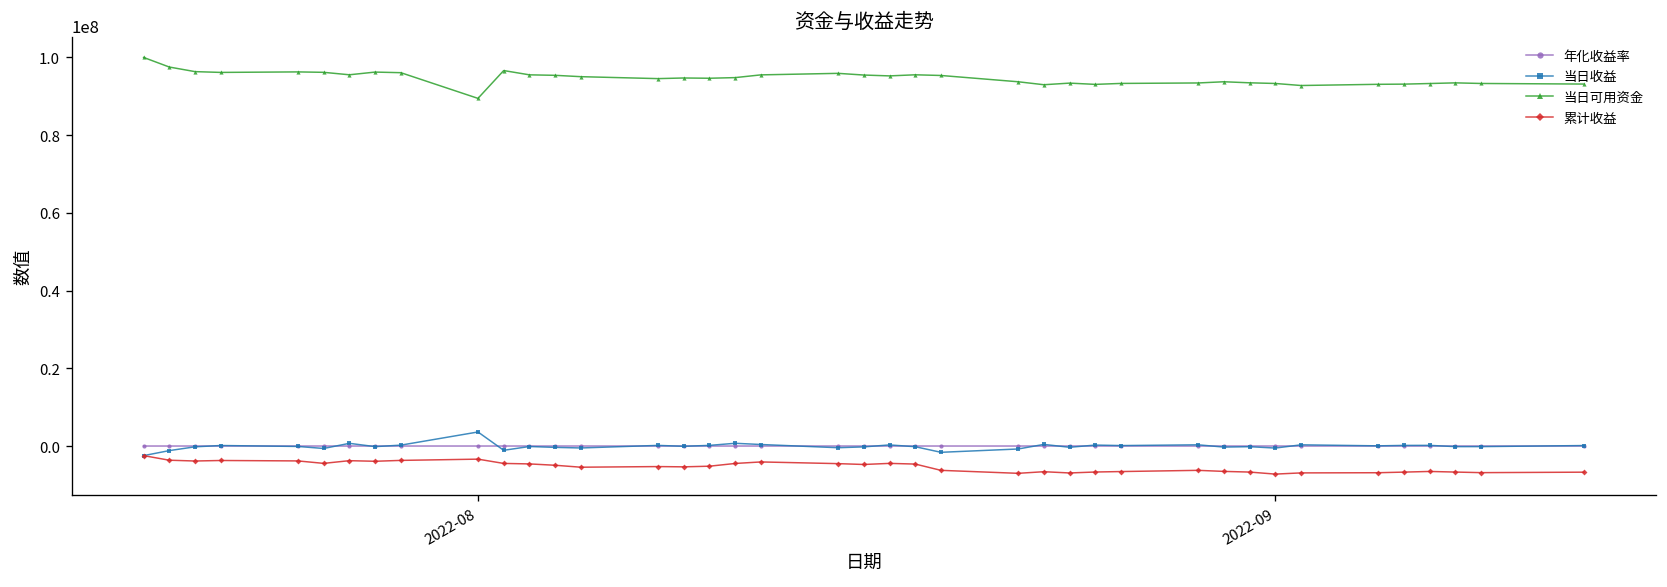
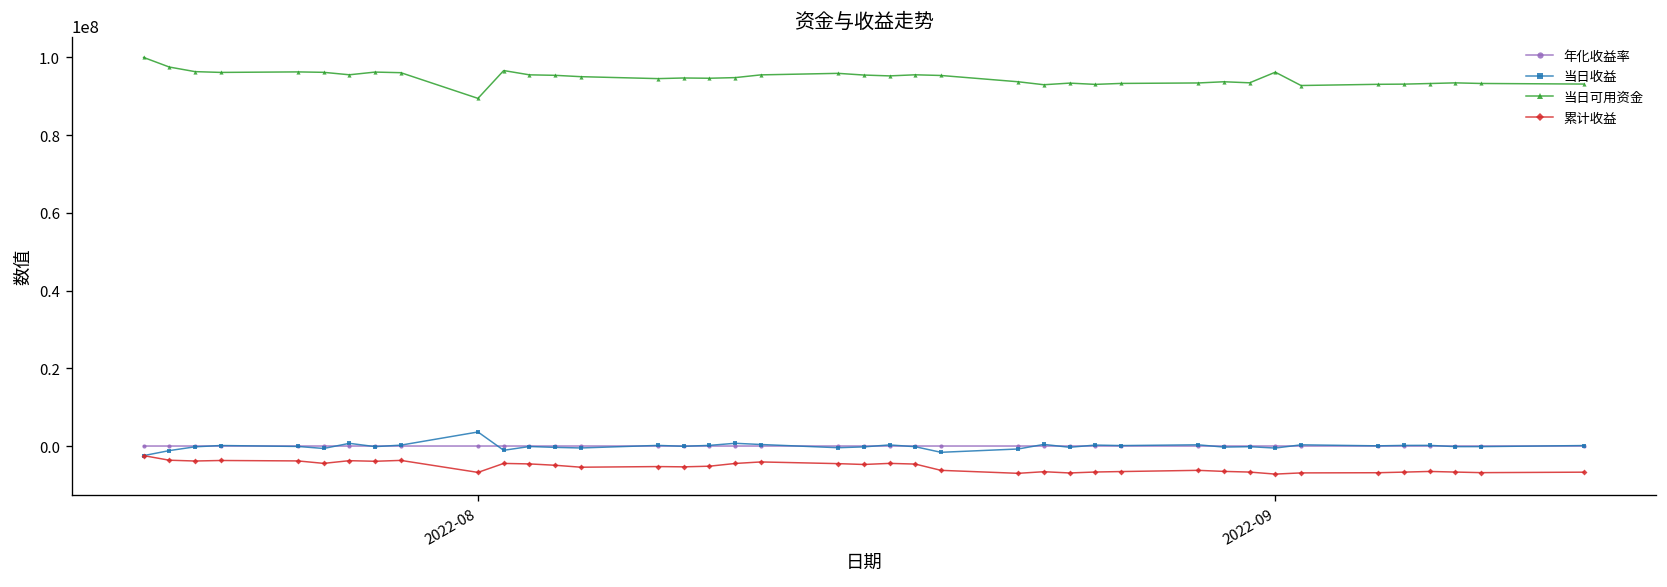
累计收益, 2022-08: -3000000 -> -7000000
当日可用资金, 2022-09: 93000000 -> 96000000
